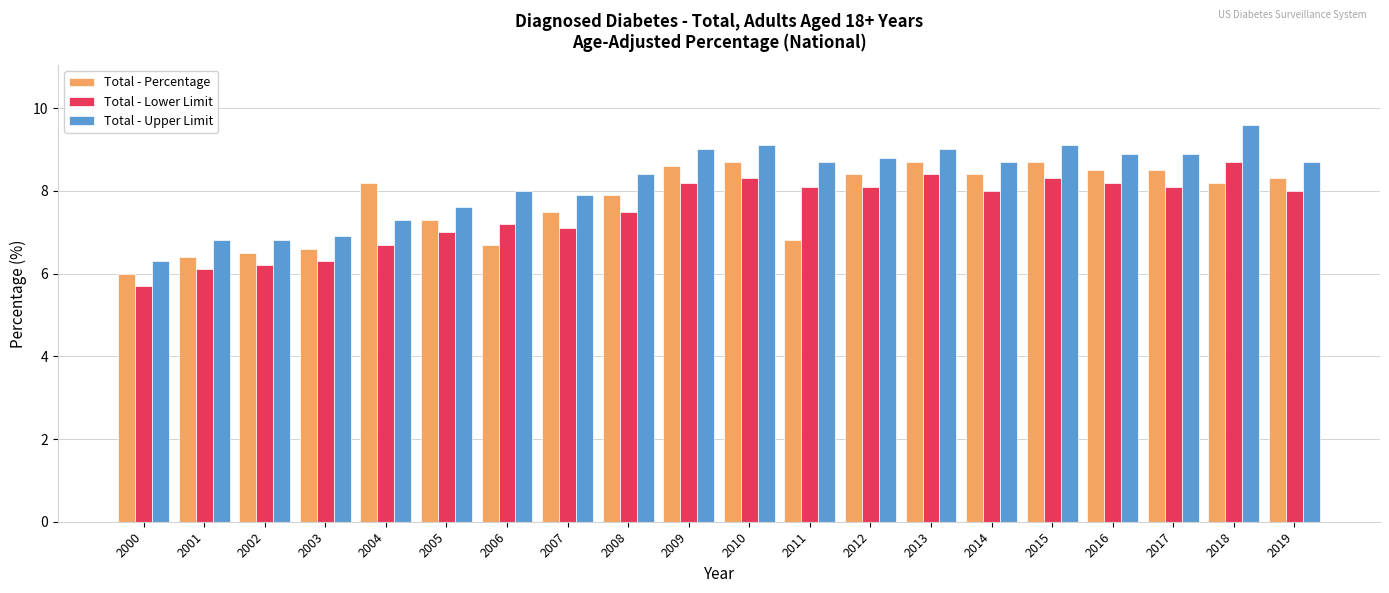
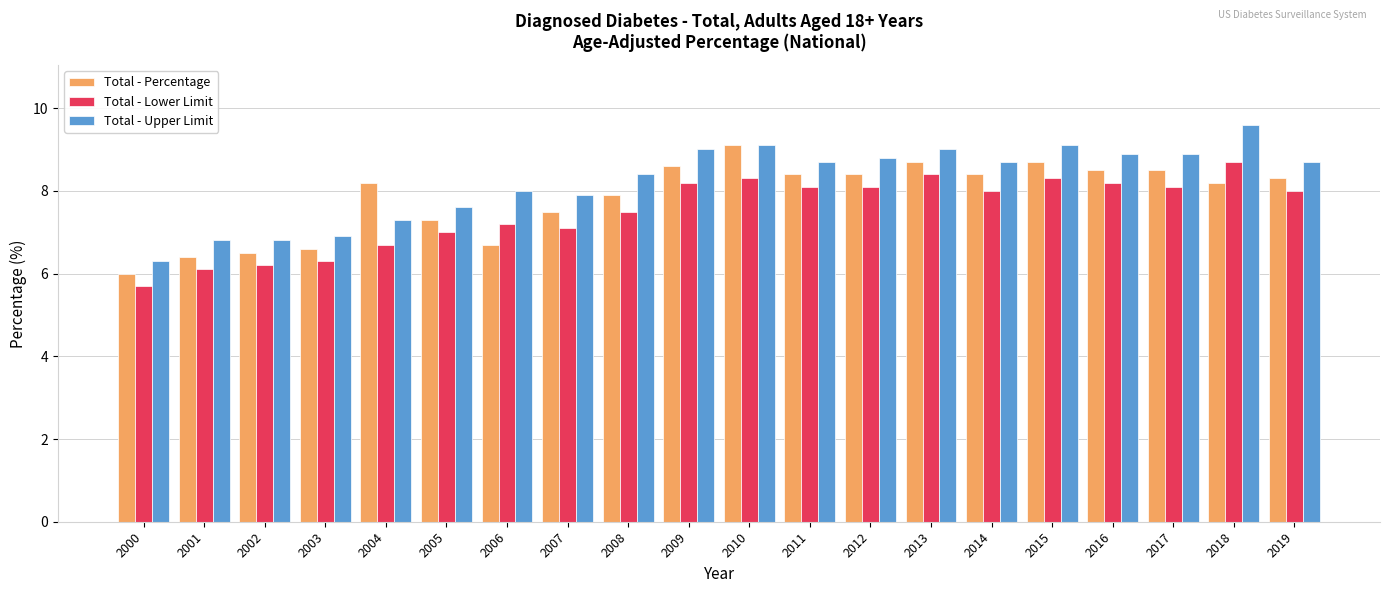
Total - Percentage, 2010: 8.7 -> 9.1
Total - Percentage, 2011: 6.8 -> 8.4
